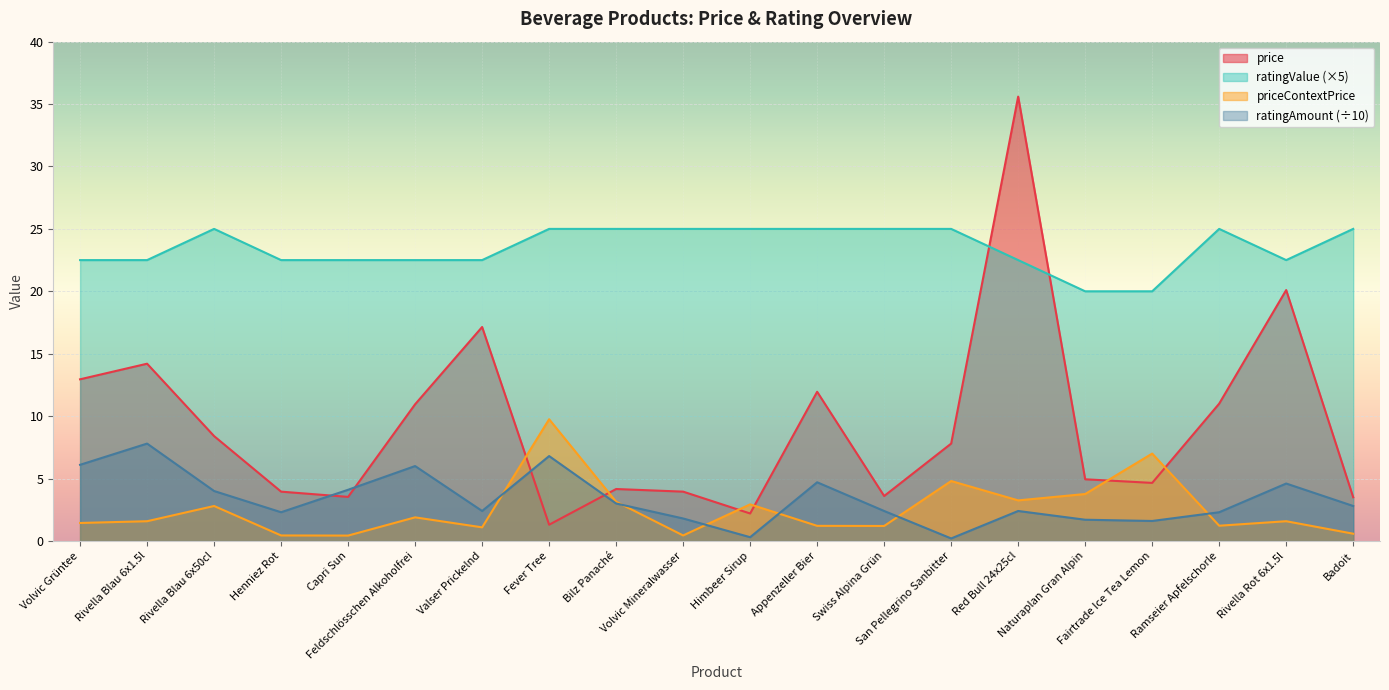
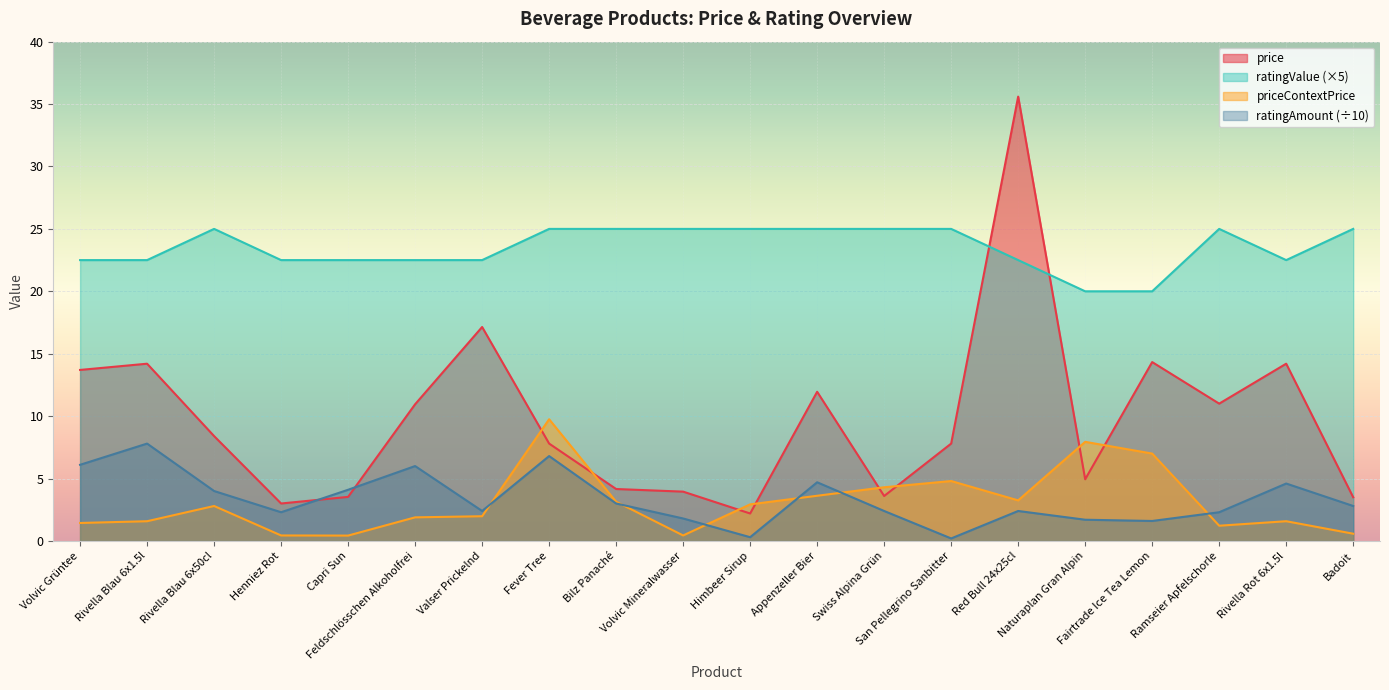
price, Volvic Grüntee: 13.0 -> 13.7
price, Henniez Rot: 4.0 -> 3.0
priceContextPrice, Valser Prickelnd: 1.1 -> 2.0
price, Fever Tree: 1.3 -> 7.8
priceContextPrice, Appenzeller Bier: 1.2 -> 3.6
priceContextPrice, Swiss Alpina Grün: 1.2 -> 4.3
priceContextPrice, Naturaplan Gran Alpin: 3.8 -> 7.9
price, Fairtrade Ice Tea Lemon: 4.7 -> 14.3
price, Rivella Rot 6x1.5l: 20.1 -> 14.2
